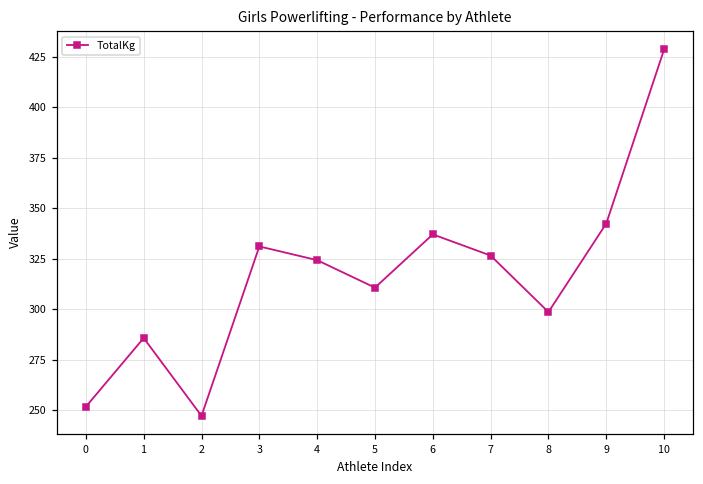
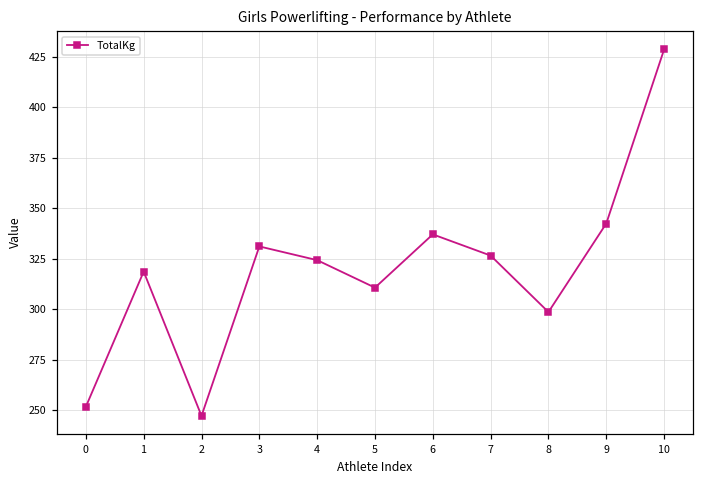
1: 286 -> 319
